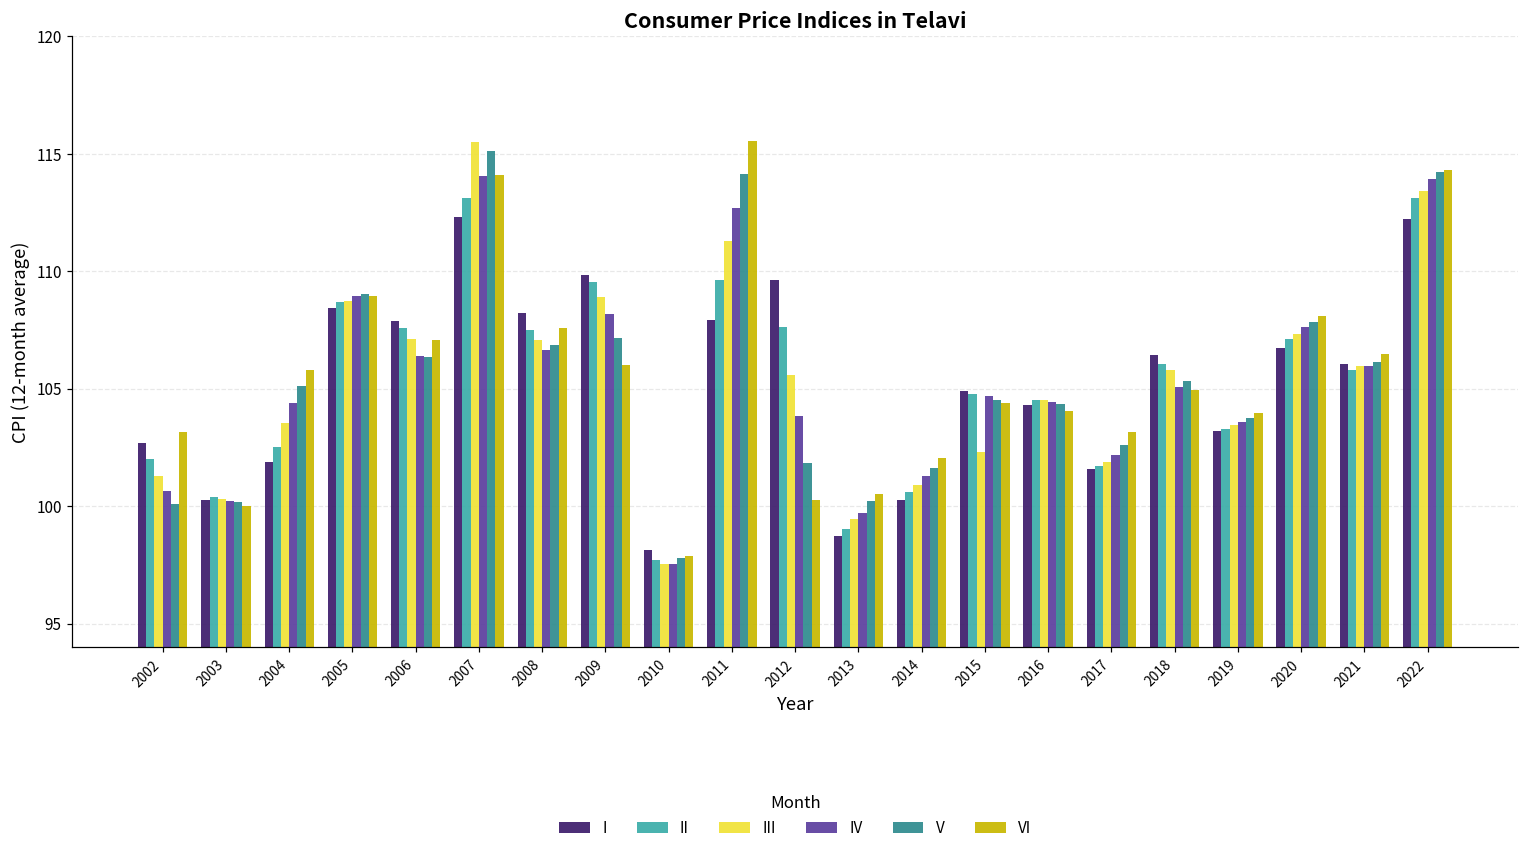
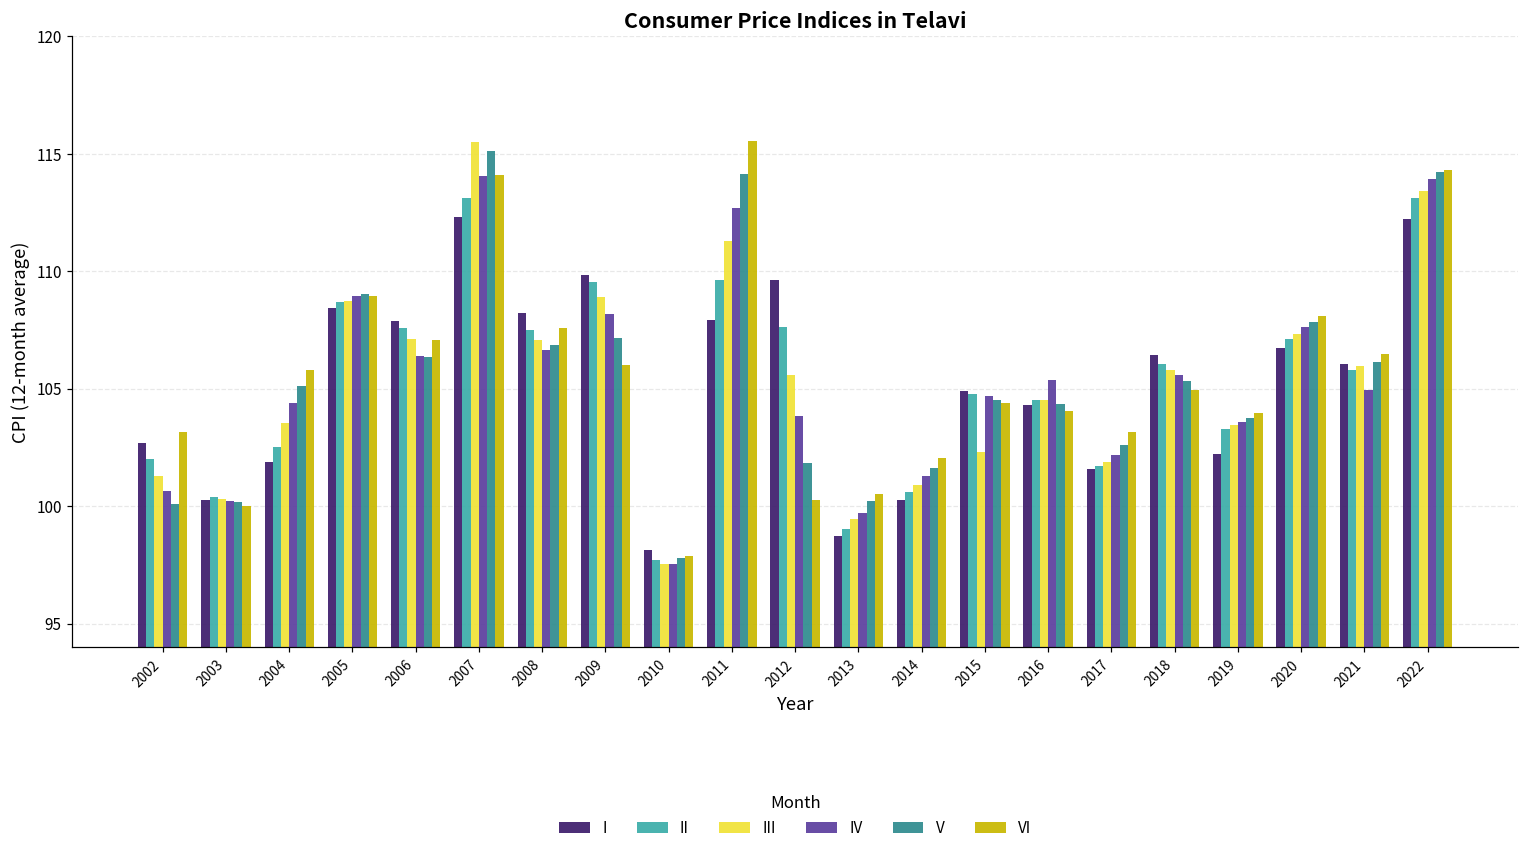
IV, 2016: 104.5 -> 105.4
IV, 2018: 105.1 -> 105.6
I, 2019: 103.2 -> 102.2
IV, 2021: 106.0 -> 104.9
